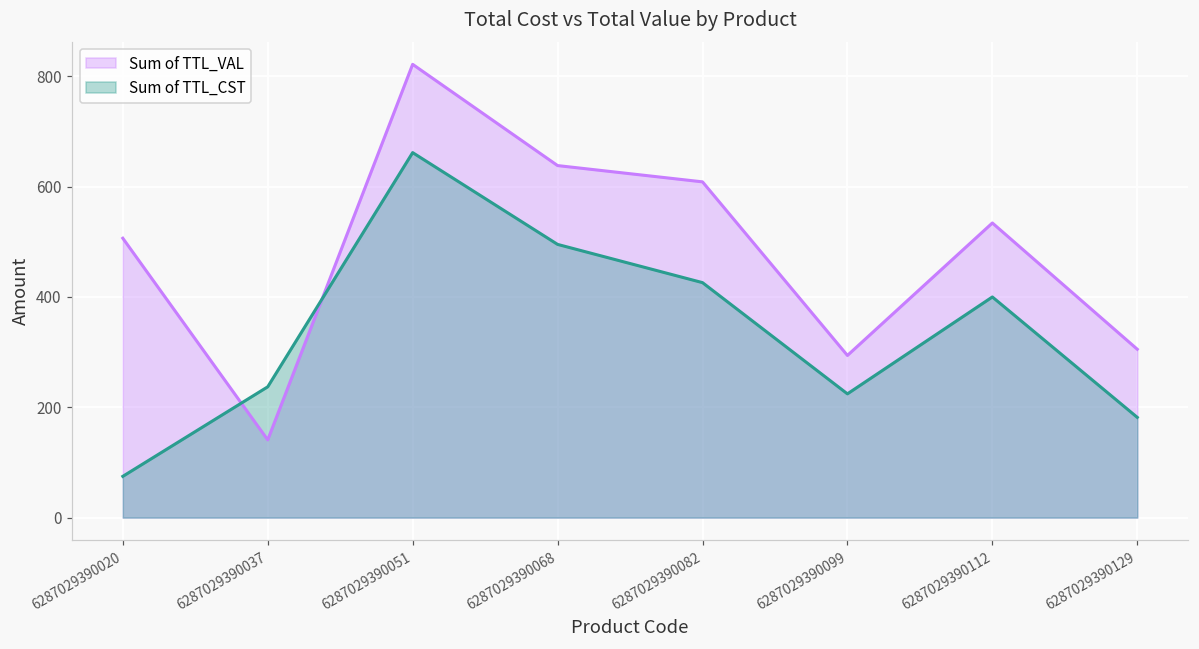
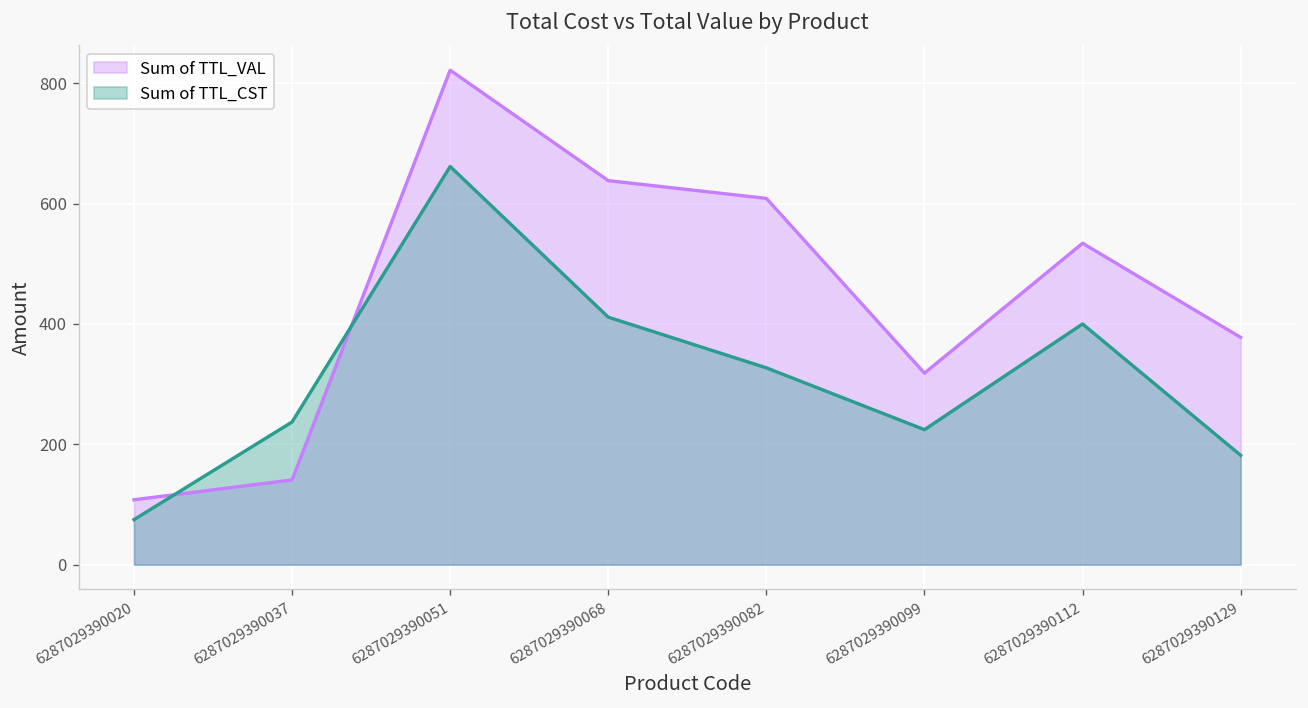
Sum of TTL_VAL, 6287029390020: 510 -> 110
Sum of TTL_CST, 6287029390068: 500 -> 410
Sum of TTL_CST, 6287029390082: 430 -> 330
Sum of TTL_VAL, 6287029390099: 290 -> 320
Sum of TTL_VAL, 6287029390129: 310 -> 380
